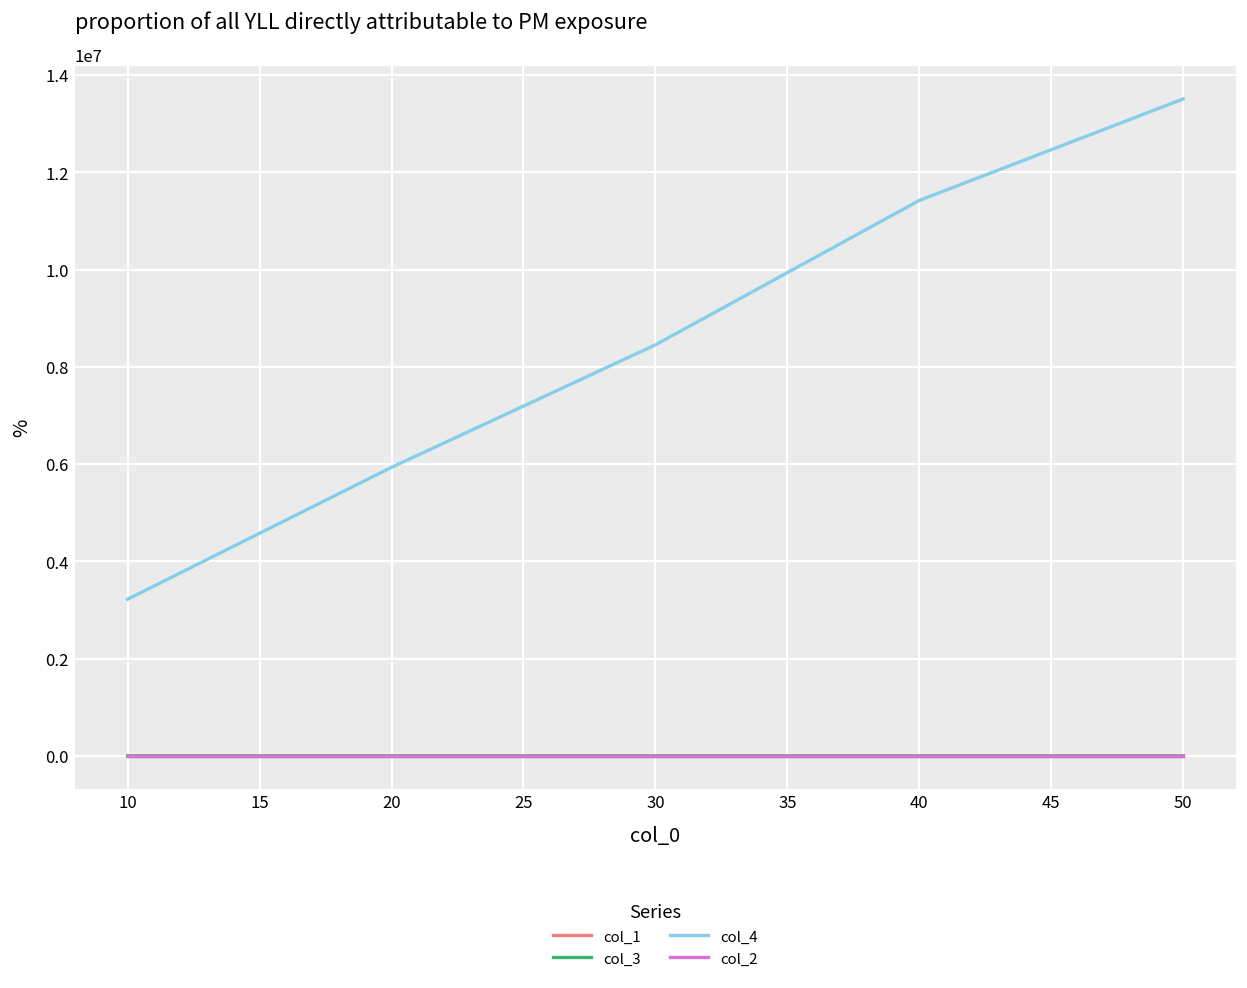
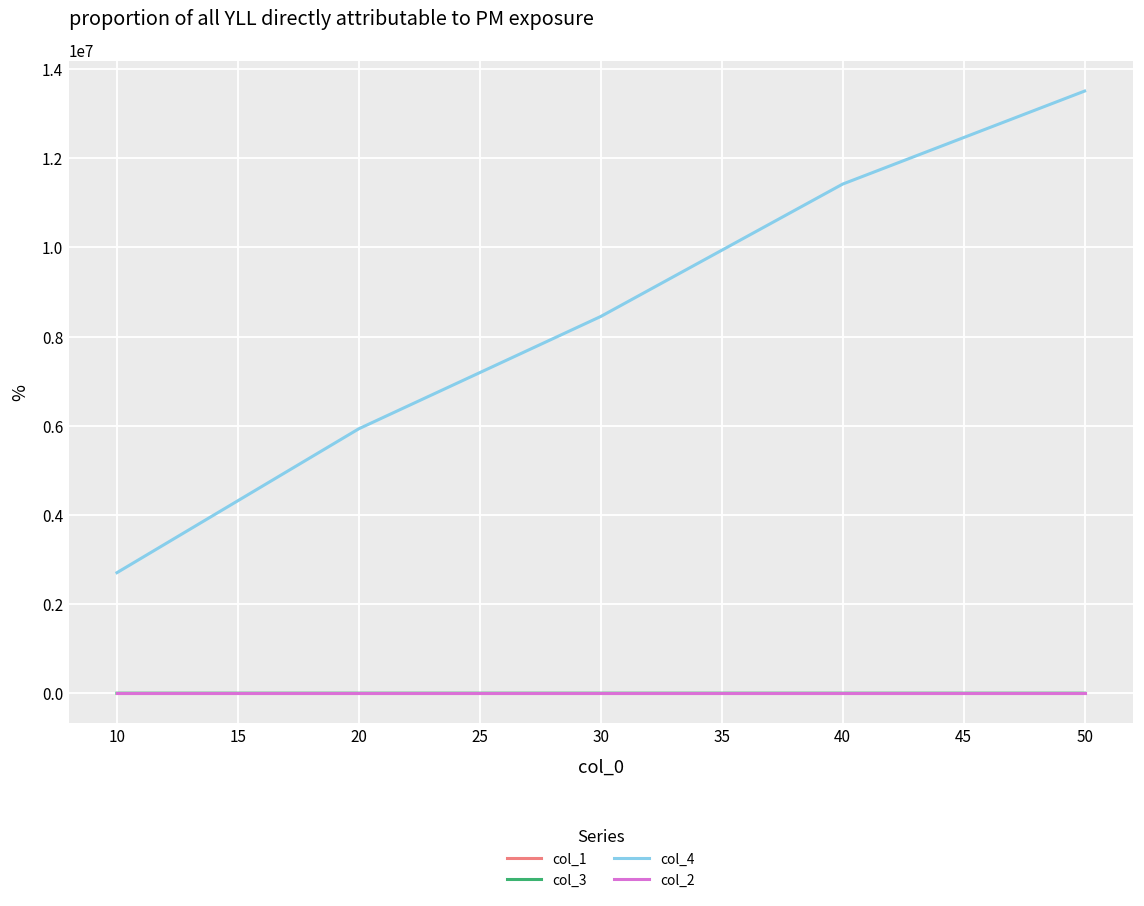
col_4, 10: 3200000 -> 2700000
